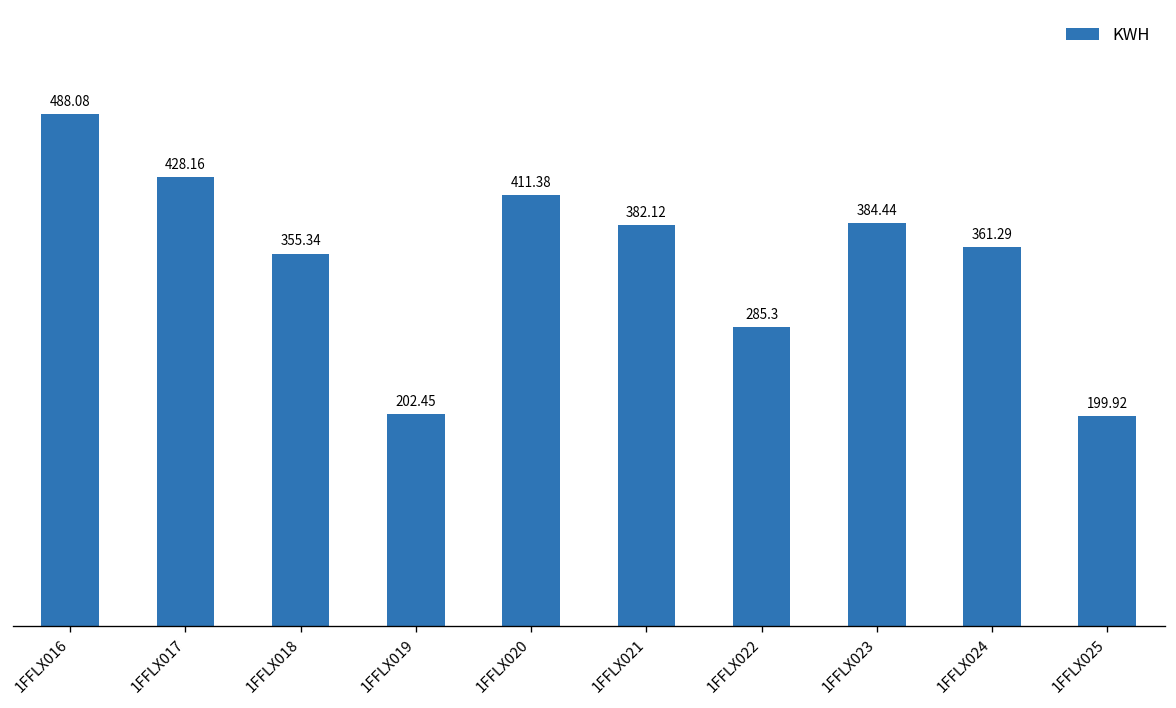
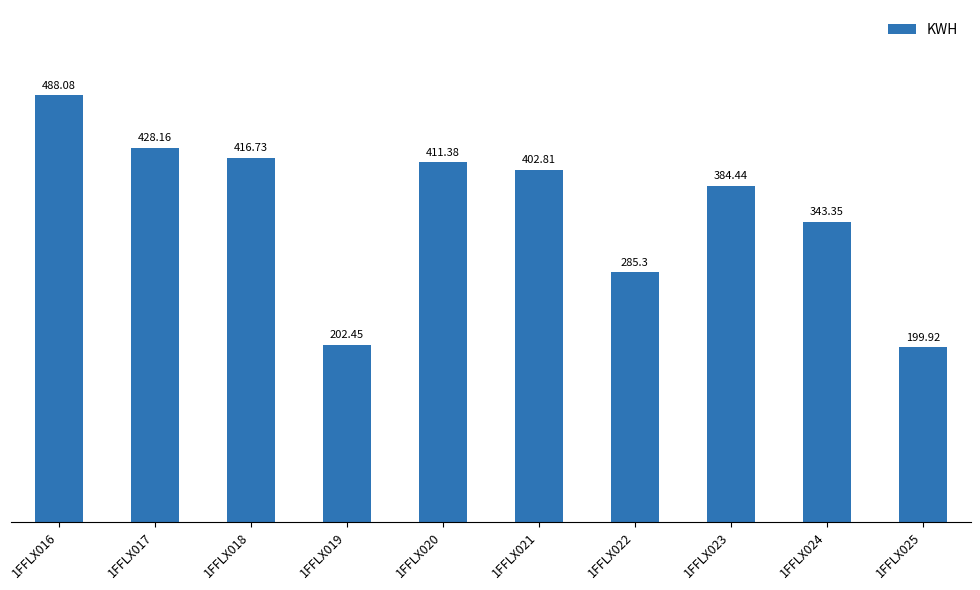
1FFLX018: 355.34 -> 416.73
1FFLX021: 382.12 -> 402.81
1FFLX024: 361.29 -> 343.35
